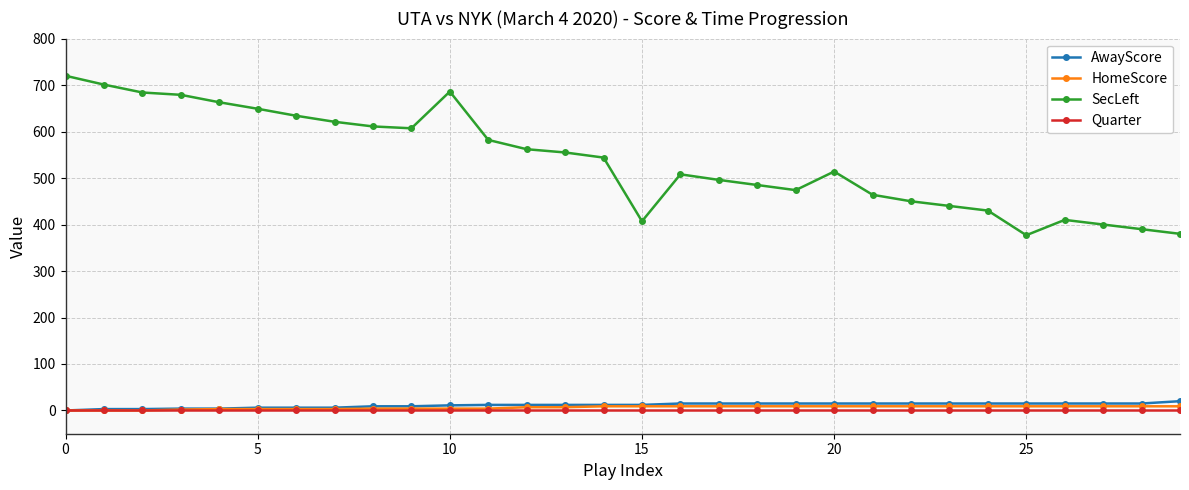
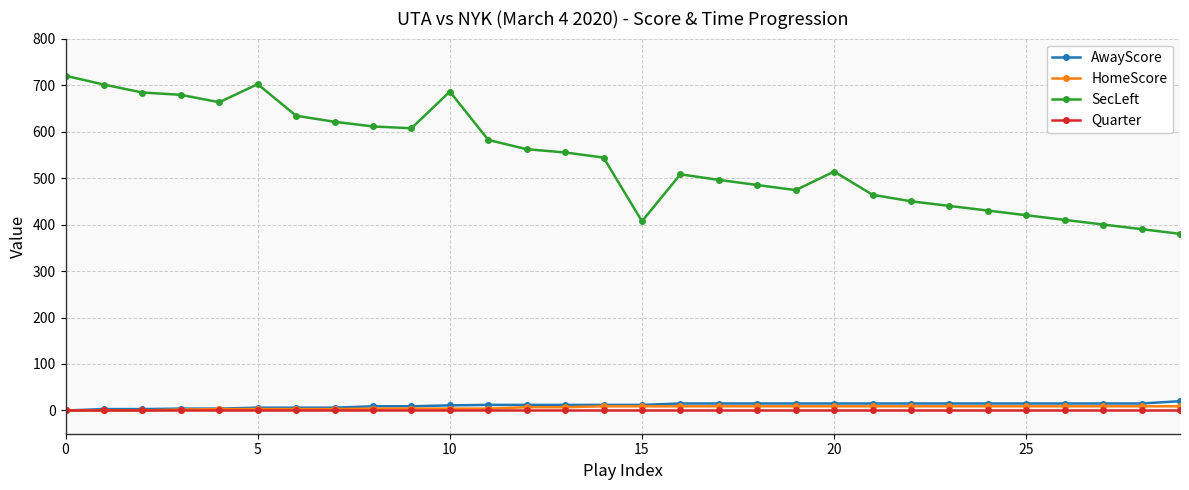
SecLeft, 5: 650 -> 700
SecLeft, 25: 380 -> 420
